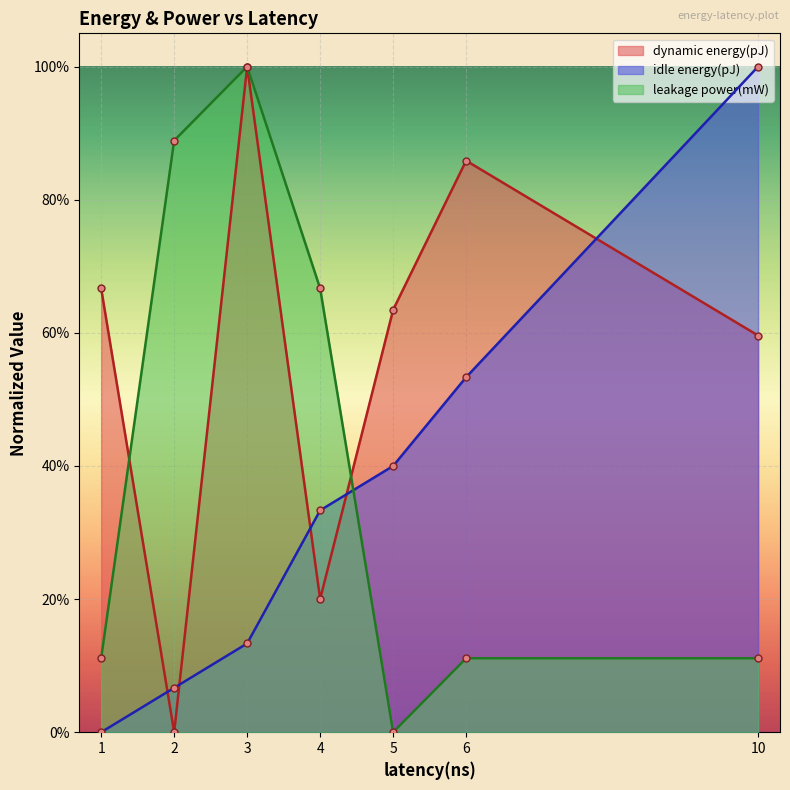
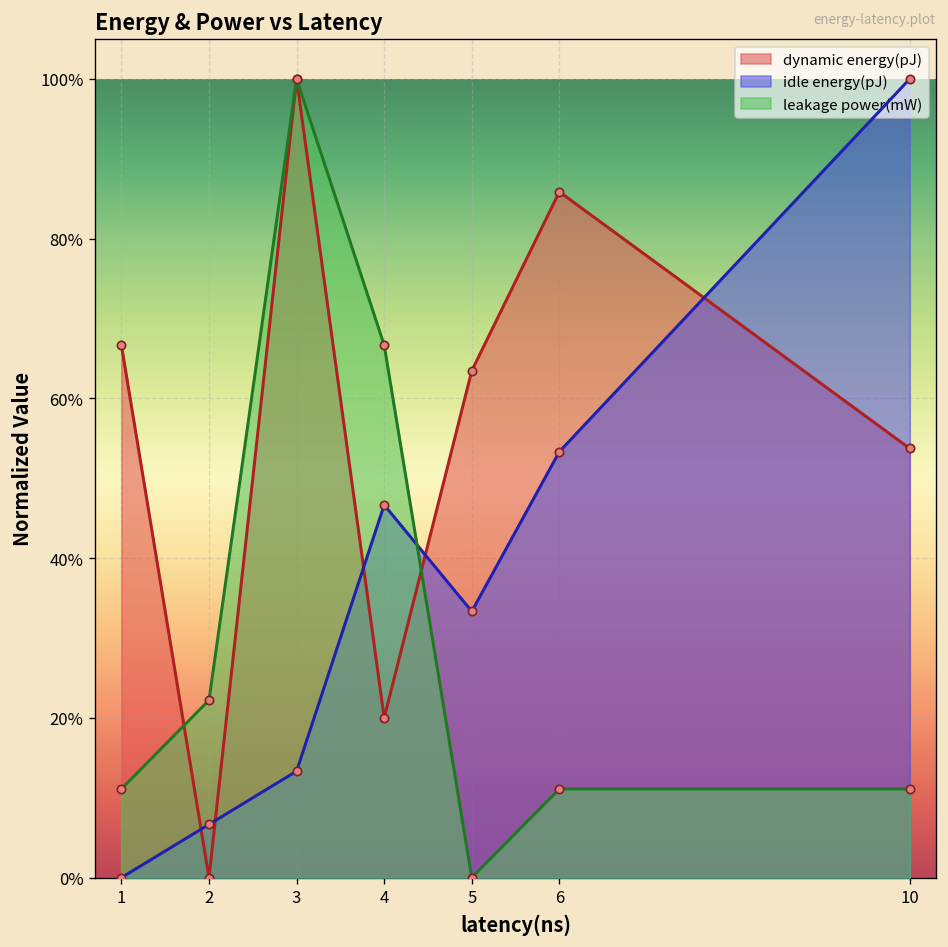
leakage power(mW), 2: 89% -> 22%
idle energy(pJ), 4: 33% -> 47%
idle energy(pJ), 5: 40% -> 33%
dynamic energy(pJ), 10: 60% -> 54%
